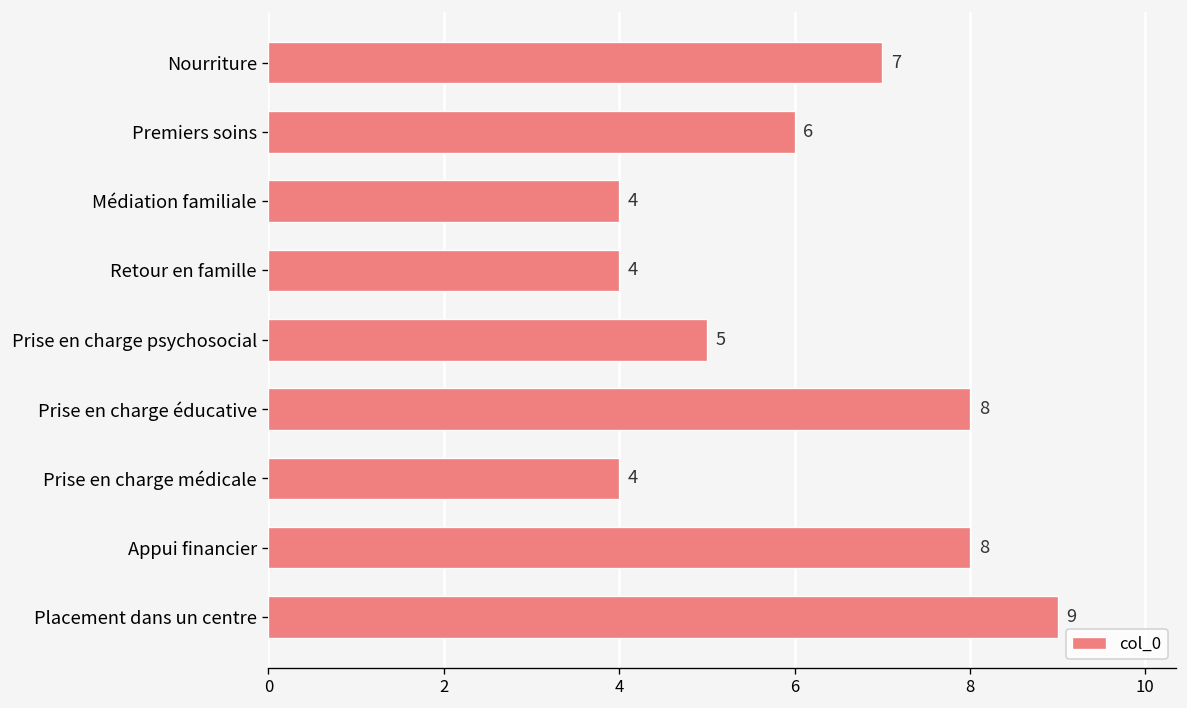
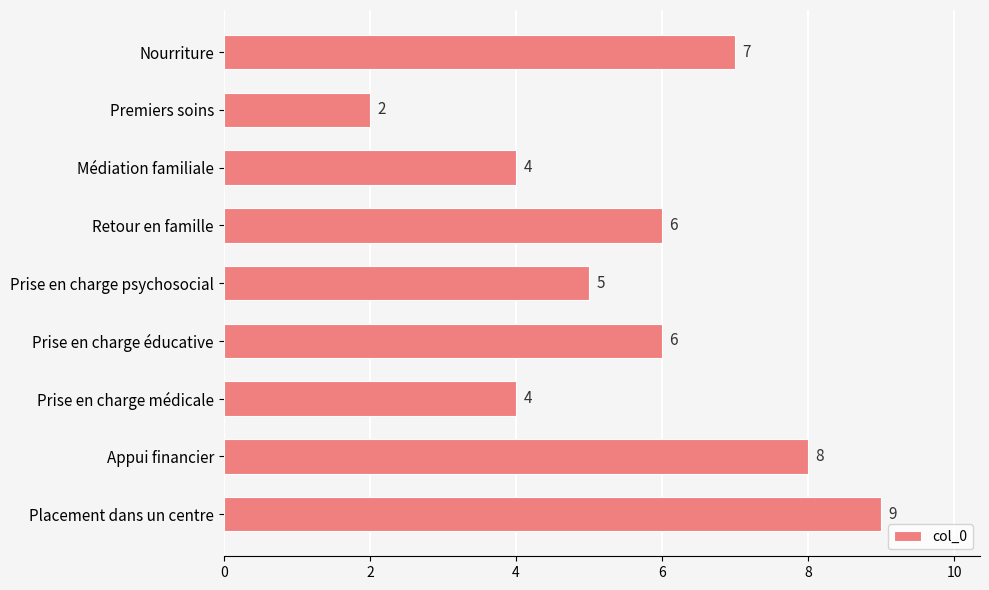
Premiers soins: 6 -> 2
Retour en famille: 4 -> 6
Prise en charge éducative: 8 -> 6
